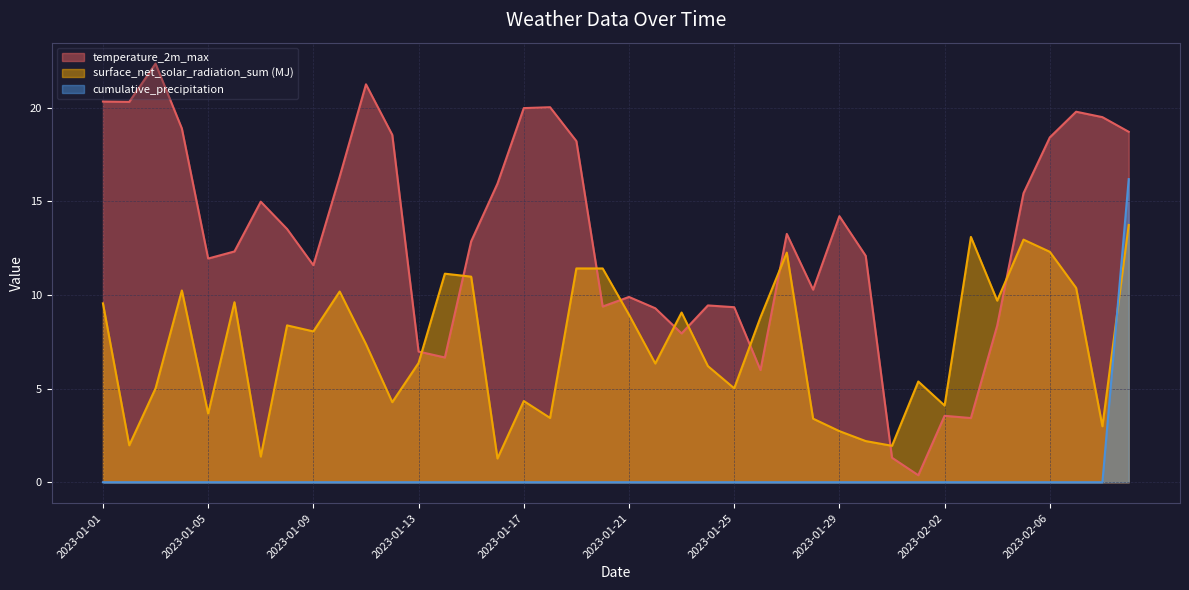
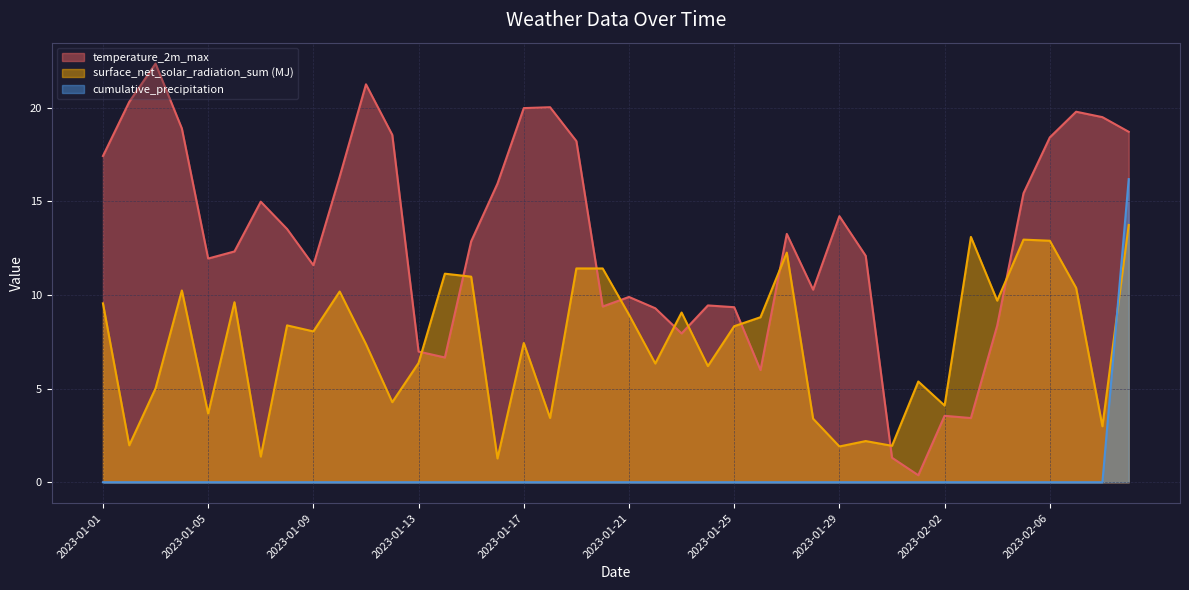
temperature_2m_max, 2023-01-01: 20.3 -> 17.4
surface_net_solar_radiation_sum (MJ), 2023-01-17: 4.3 -> 7.4
surface_net_solar_radiation_sum (MJ), 2023-01-25: 5.0 -> 8.3
surface_net_solar_radiation_sum (MJ), 2023-01-29: 2.7 -> 1.9
surface_net_solar_radiation_sum (MJ), 2023-02-06: 12.3 -> 12.9
